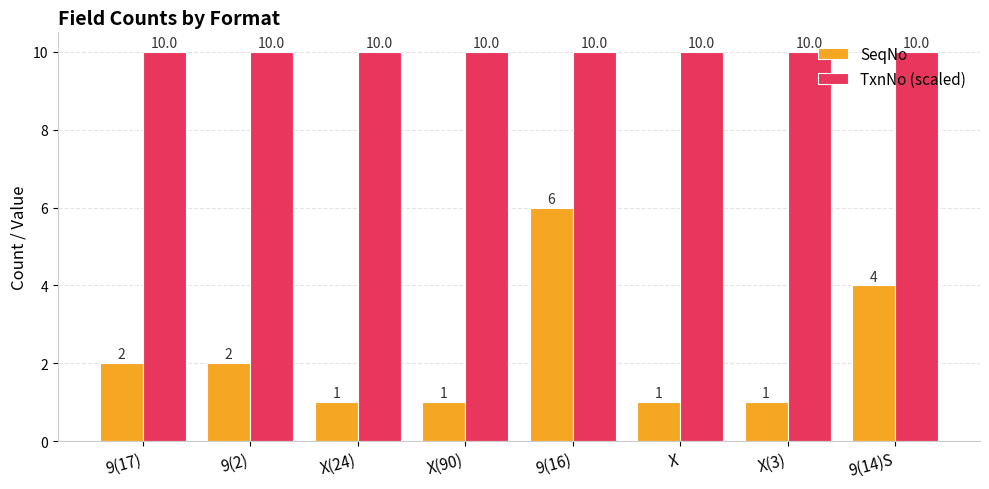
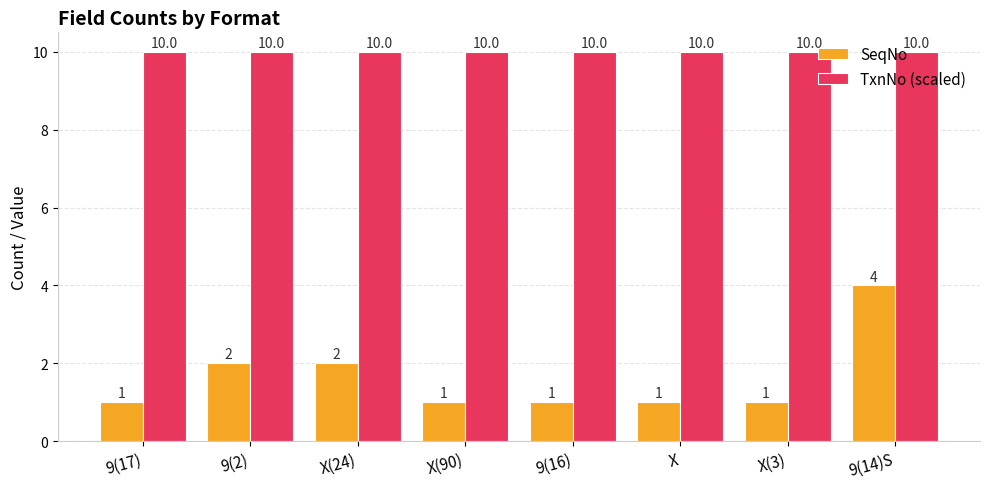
SeqNo, 9(17): 2 -> 1
SeqNo, X(24): 1 -> 2
SeqNo, 9(16): 6 -> 1
